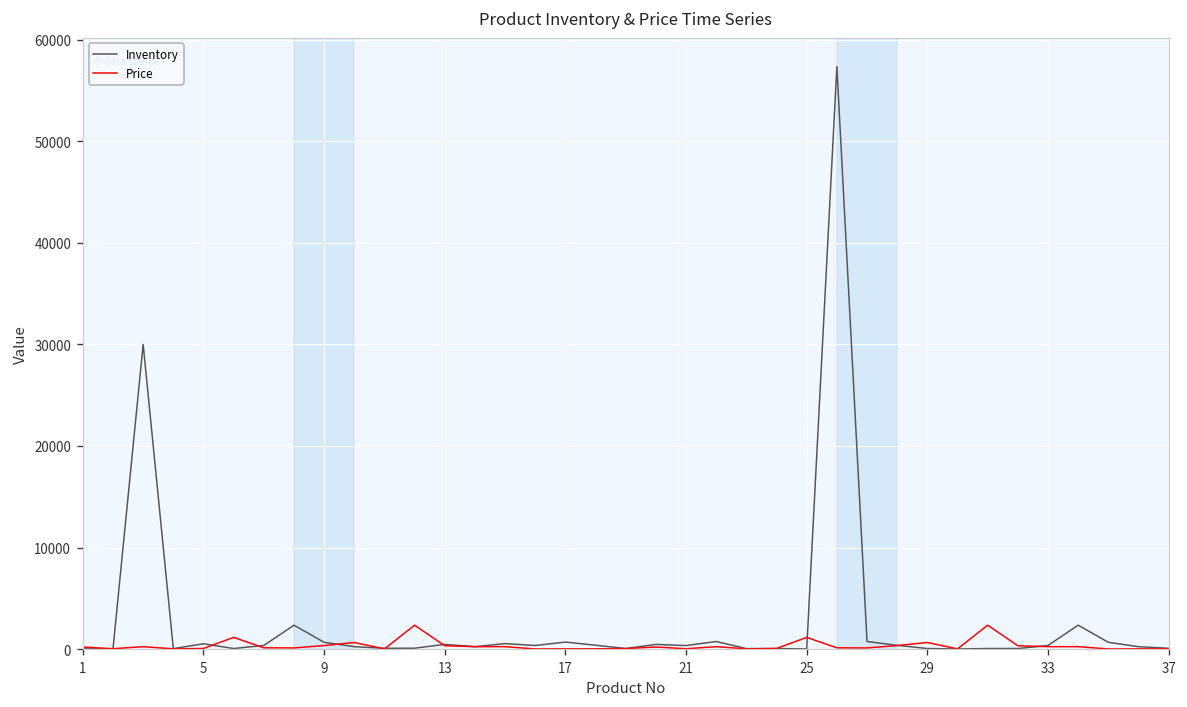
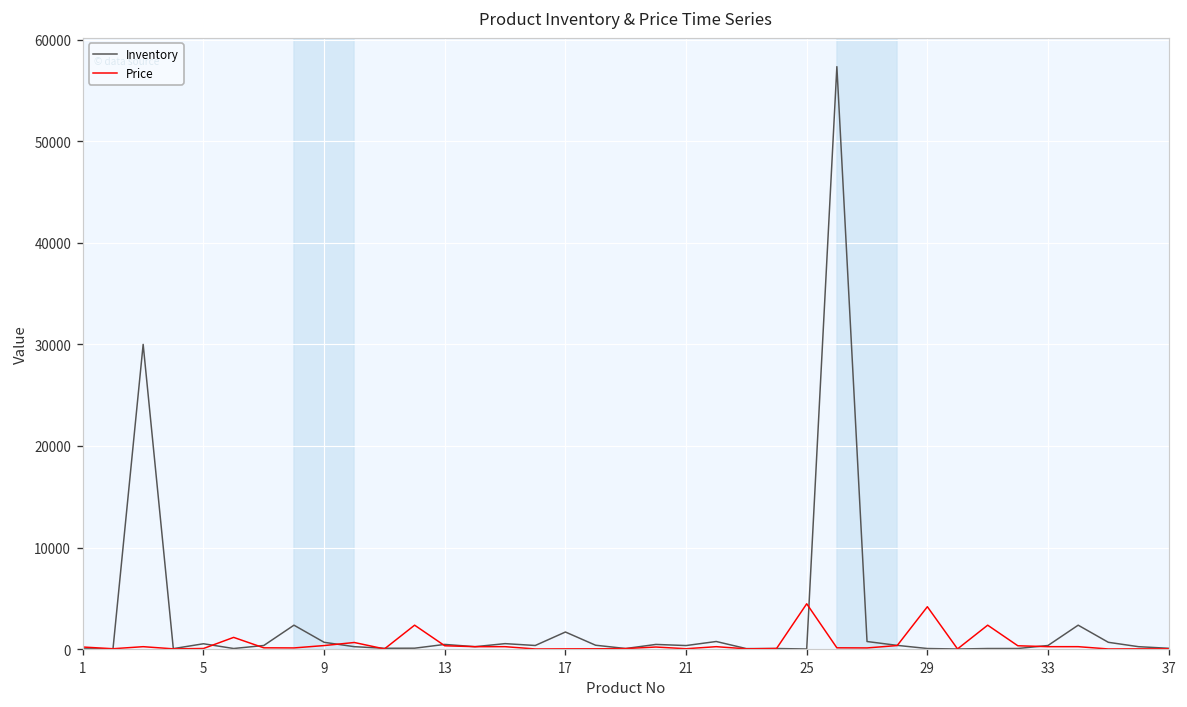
Inventory, 17: 1000 -> 2000
Price, 25: 1000 -> 4000
Price, 29: 1000 -> 4000
